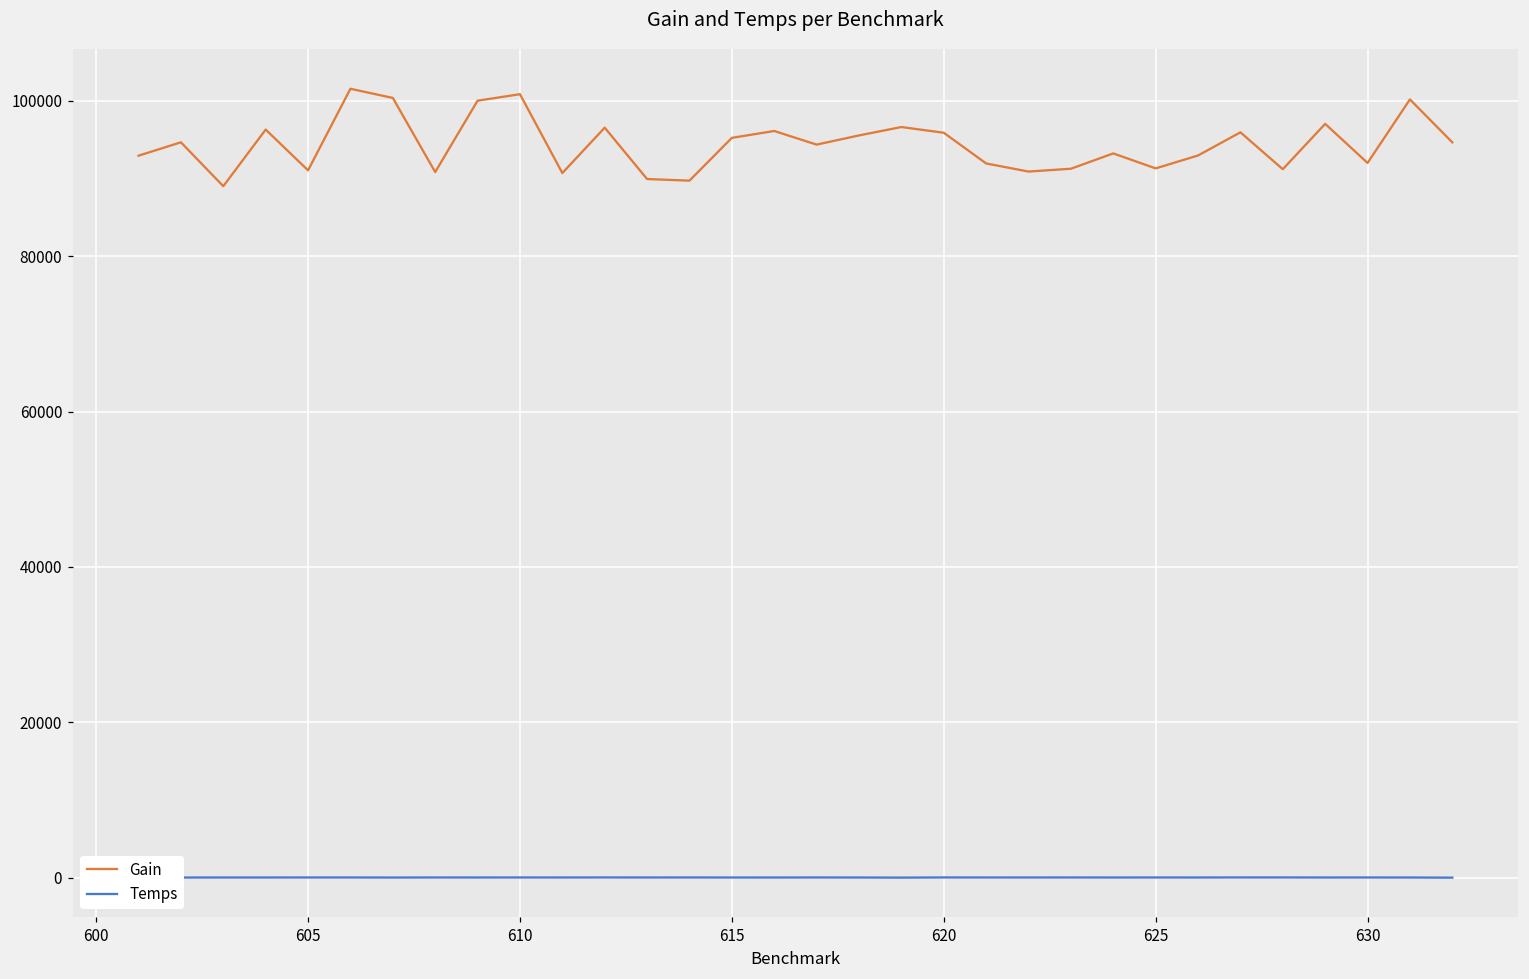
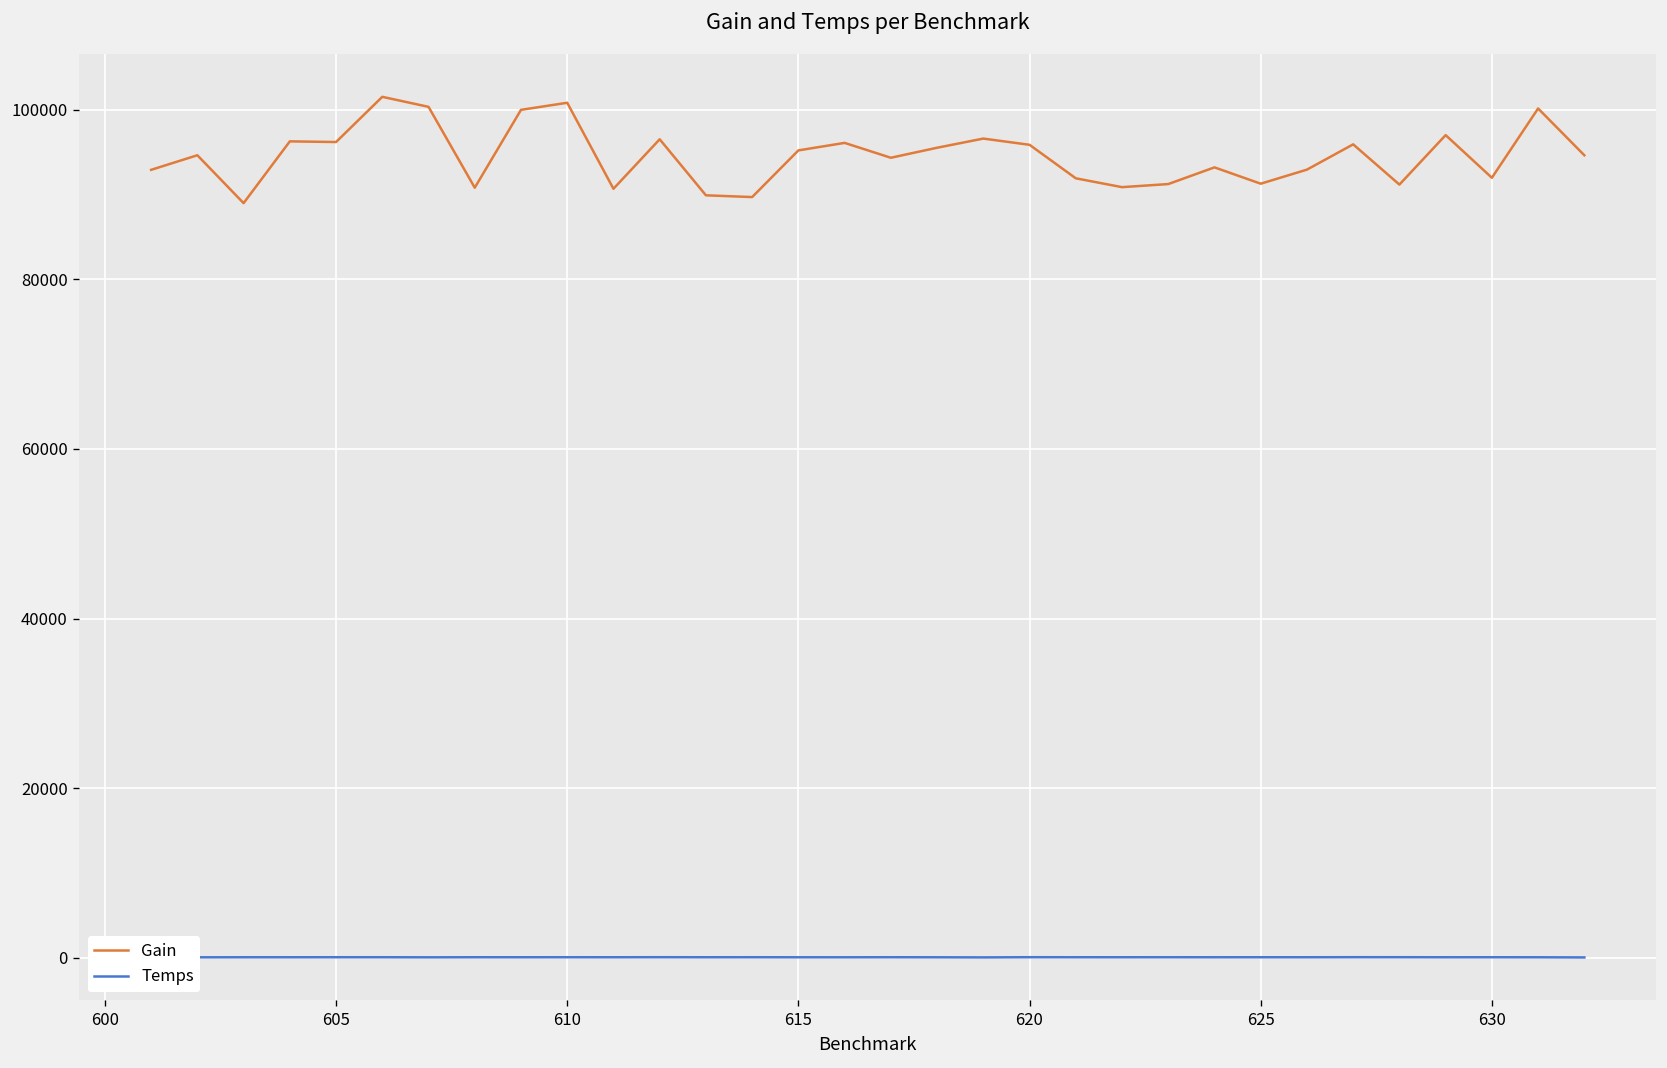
Gain, 605: 91000 -> 96000
